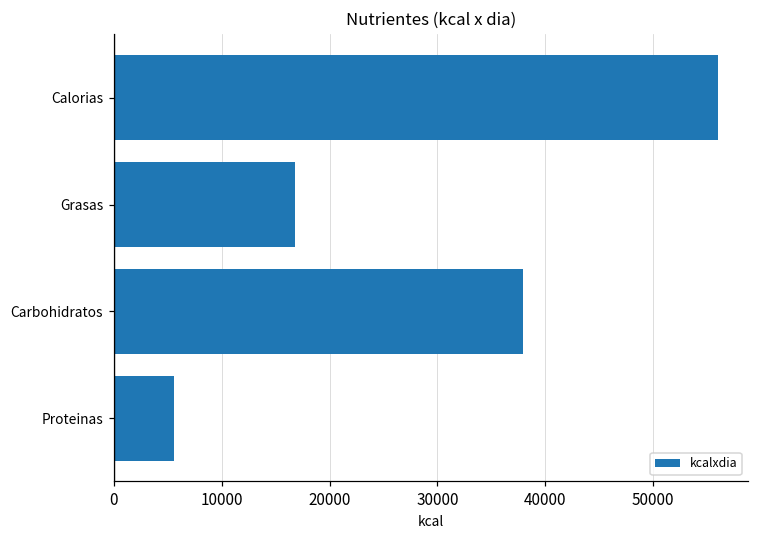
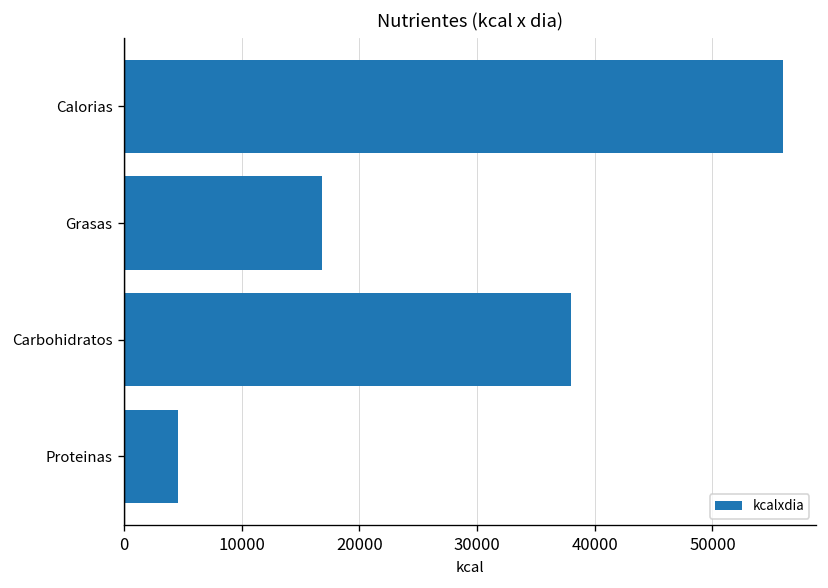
Proteinas: 6000 -> 5000
